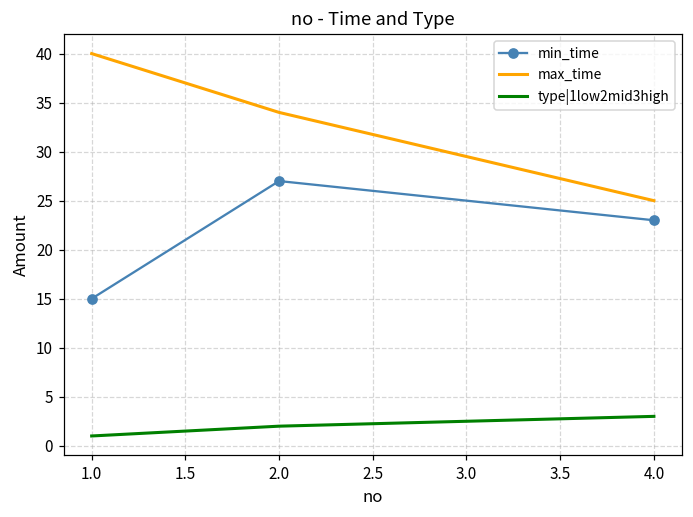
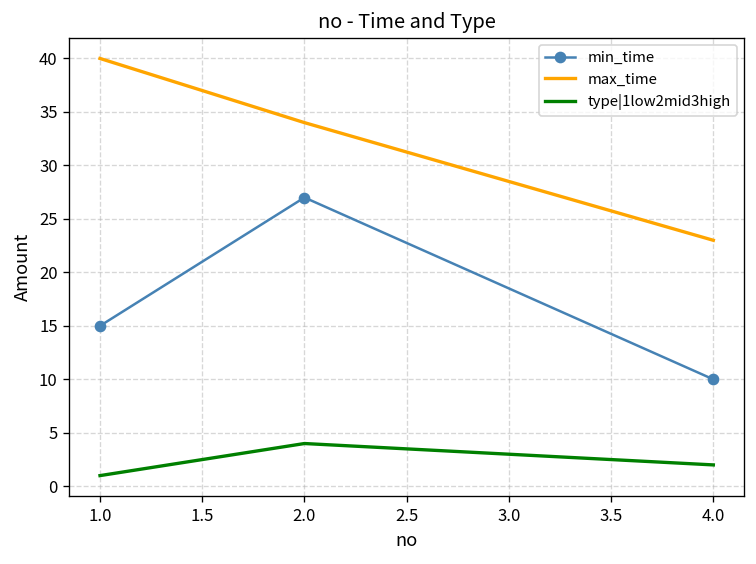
type|1low2mid3high, 2.0: 2 -> 4
min_time, 4.0: 23 -> 10
max_time, 4.0: 25 -> 23
type|1low2mid3high, 4.0: 3 -> 2
